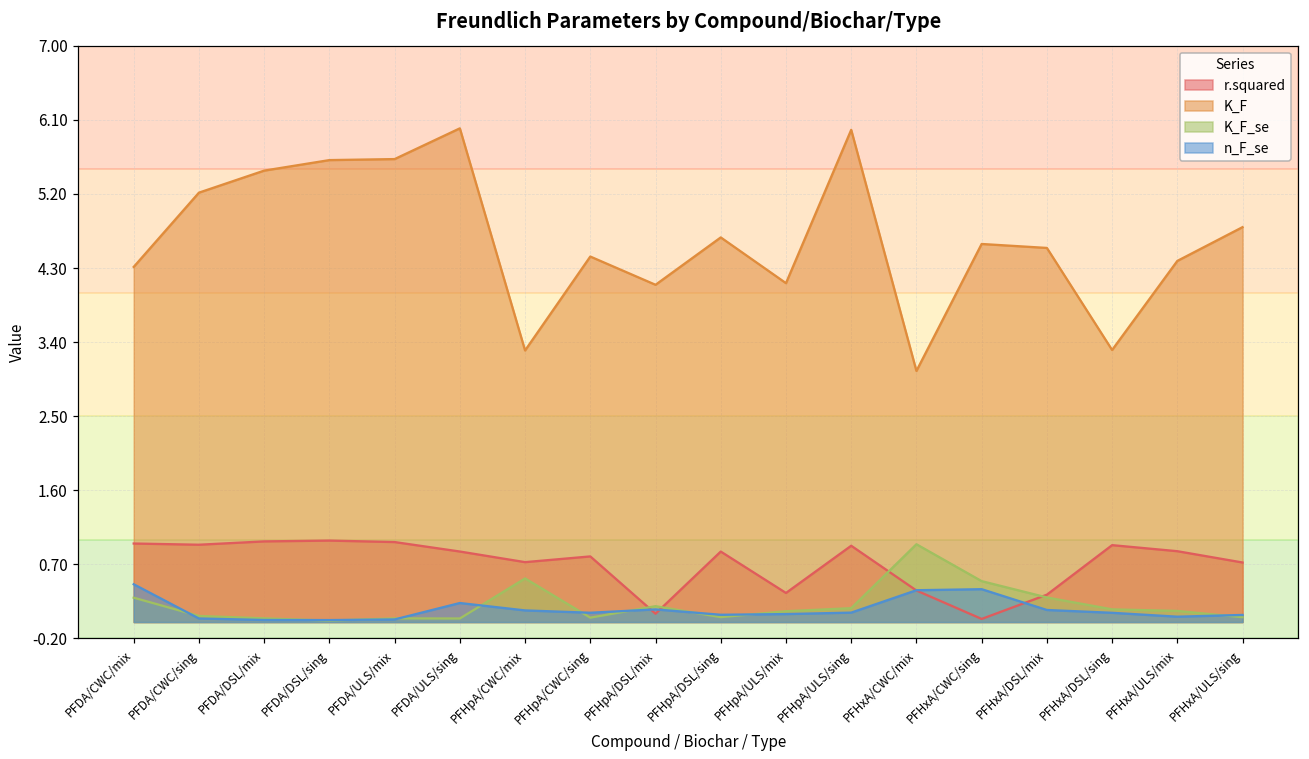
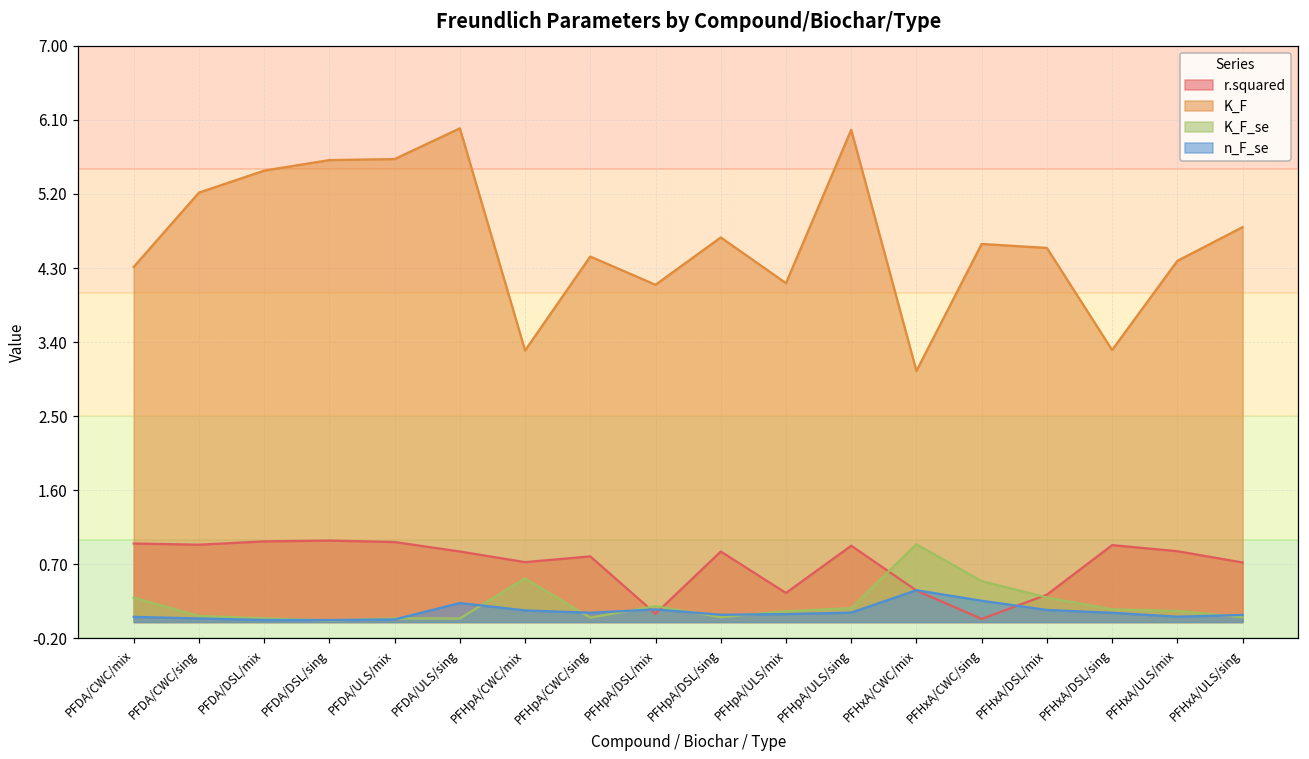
n_F_se, PFDA/CWC/mix: 0.5 -> 0.1
n_F_se, PFHxA/CWC/sing: 0.4 -> 0.3
